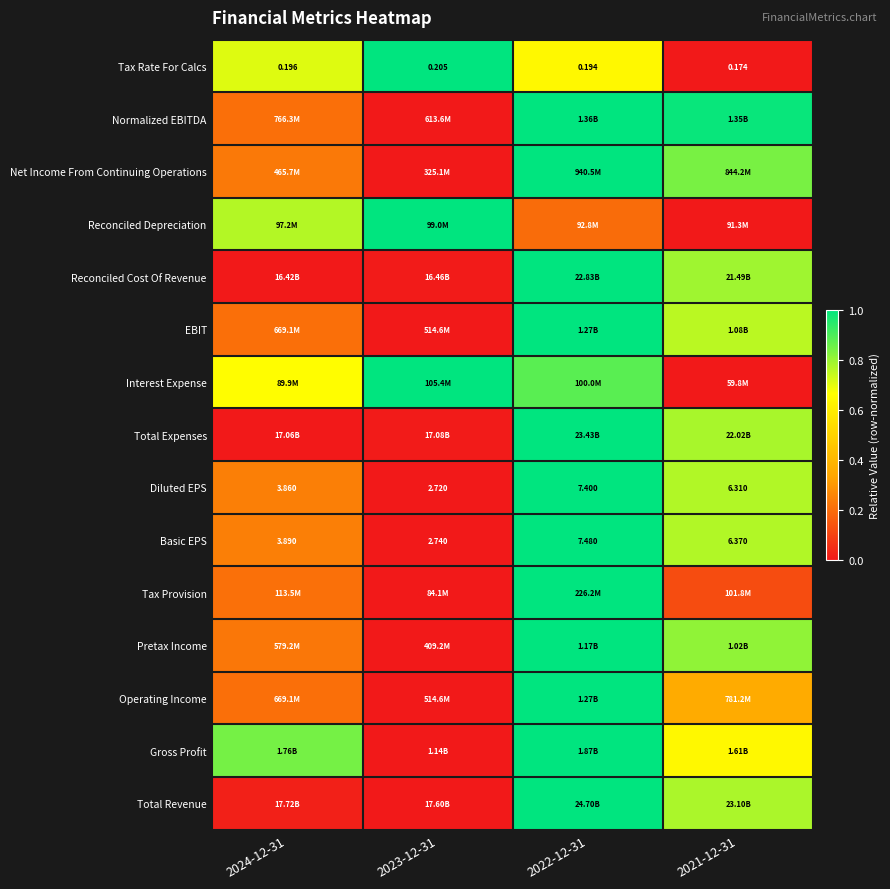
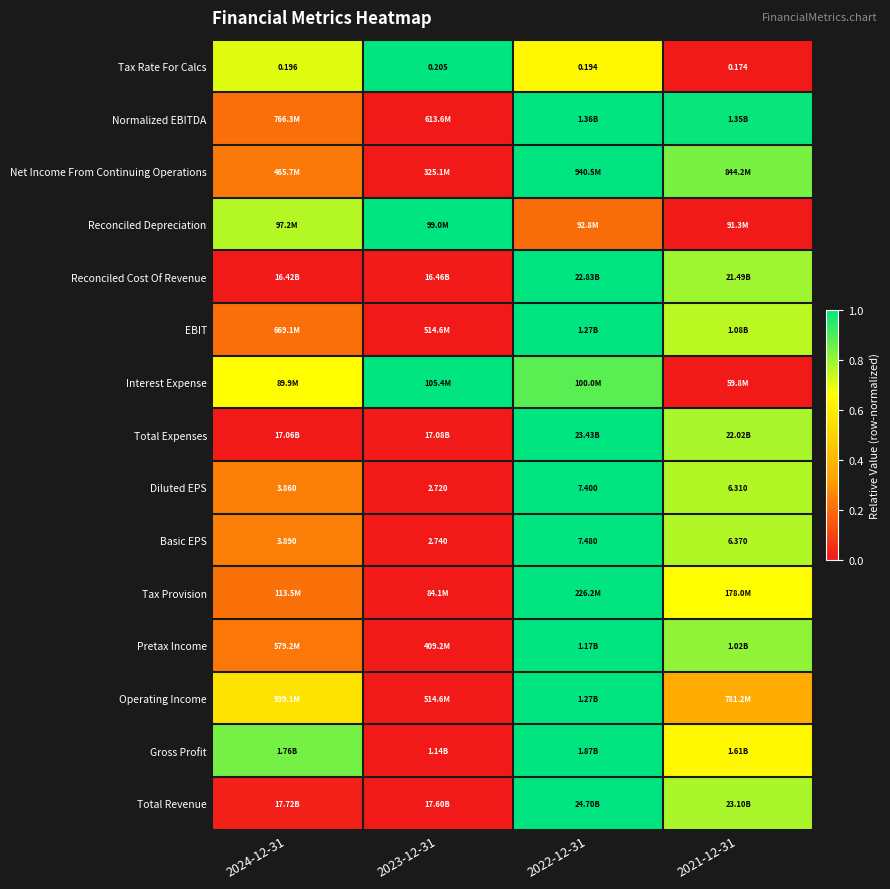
Tax Provision, 2021-12-31: 101.8M -> 178.0M
Operating Income, 2024-12-31: 669.1M -> 939.1M
